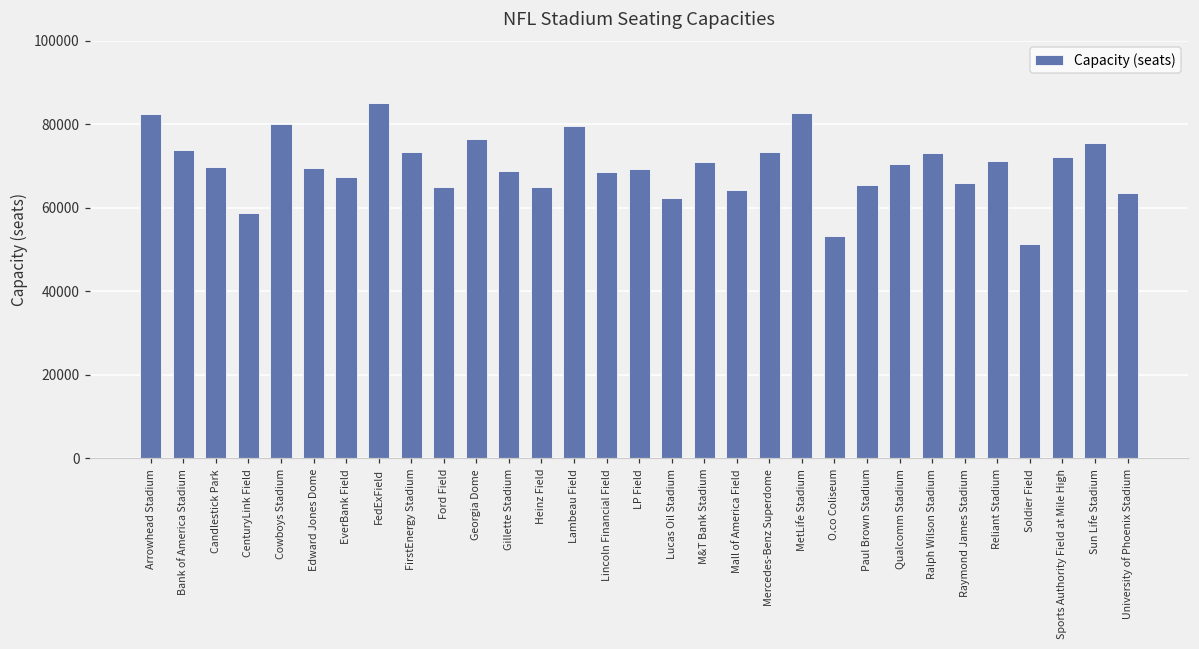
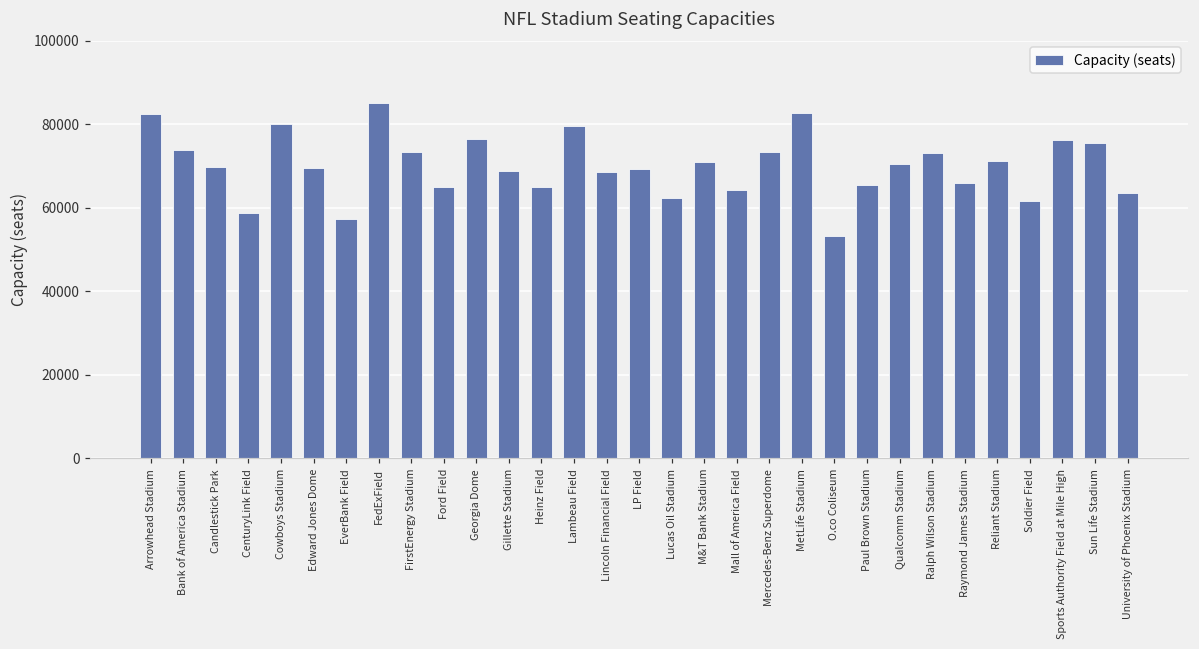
EverBank Field: 67000 -> 57000
Soldier Field: 51000 -> 62000
Sports Authority Field at Mile High: 72000 -> 76000
